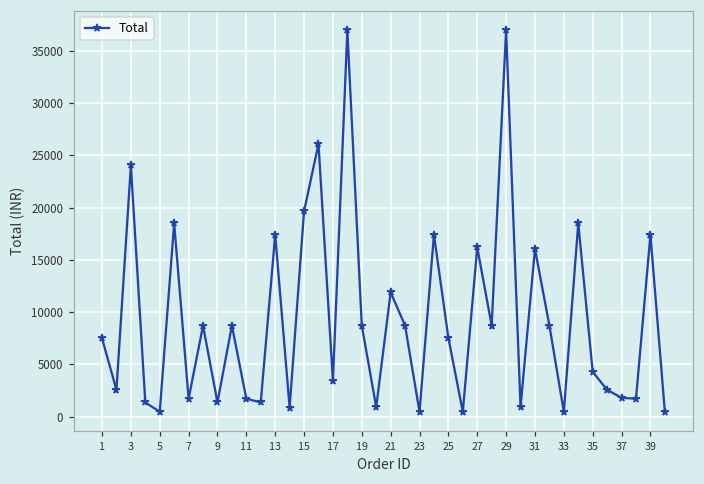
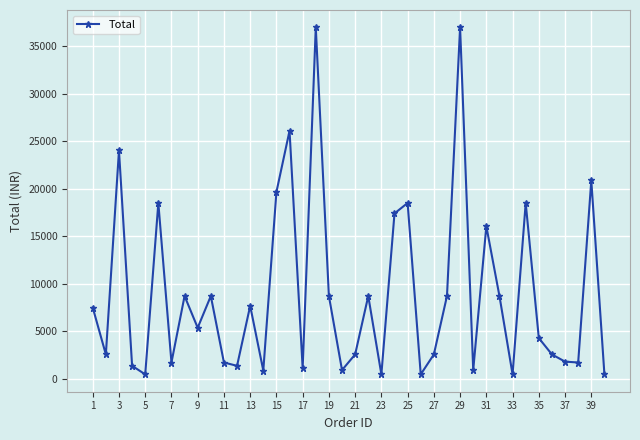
9: 1000 -> 5000
13: 17000 -> 8000
17: 3000 -> 1000
21: 12000 -> 3000
25: 8000 -> 19000
27: 16000 -> 3000
39: 17000 -> 21000
